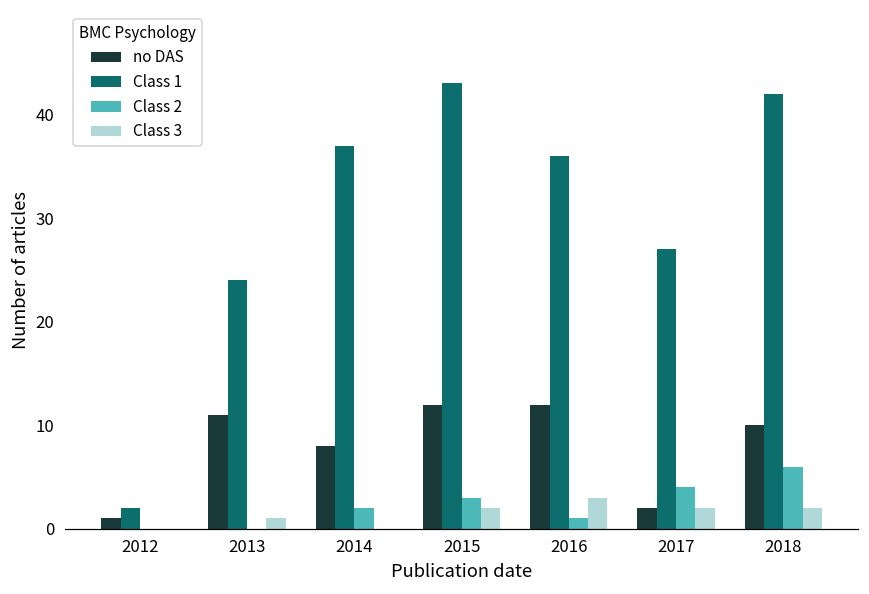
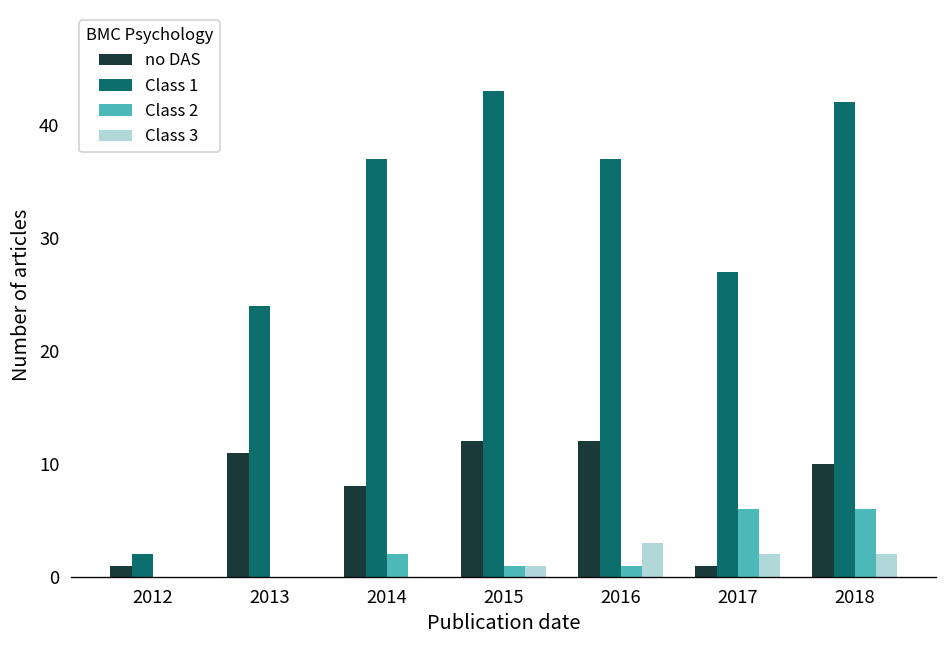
Class 3, 2013: 1 -> 0
Class 2, 2015: 3 -> 1
Class 3, 2015: 2 -> 1
Class 1, 2016: 36 -> 37
no DAS, 2017: 2 -> 1
Class 2, 2017: 4 -> 6
